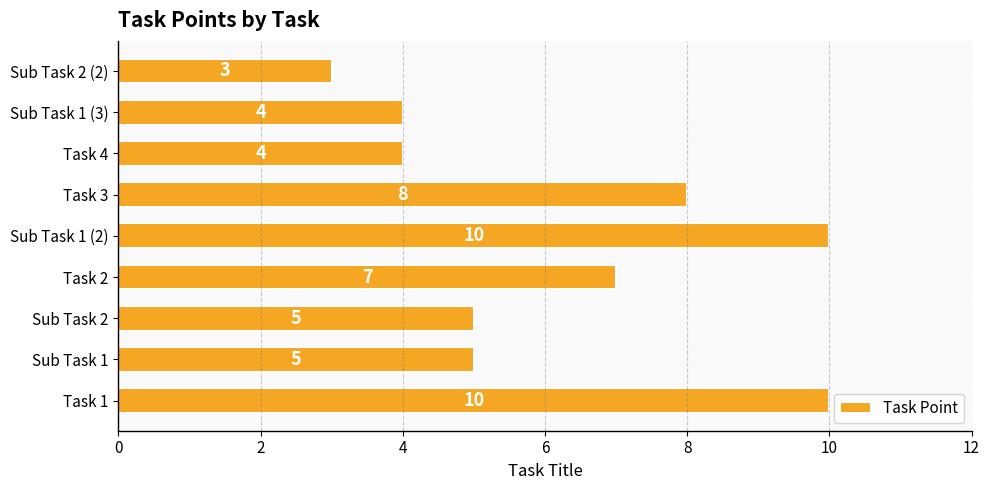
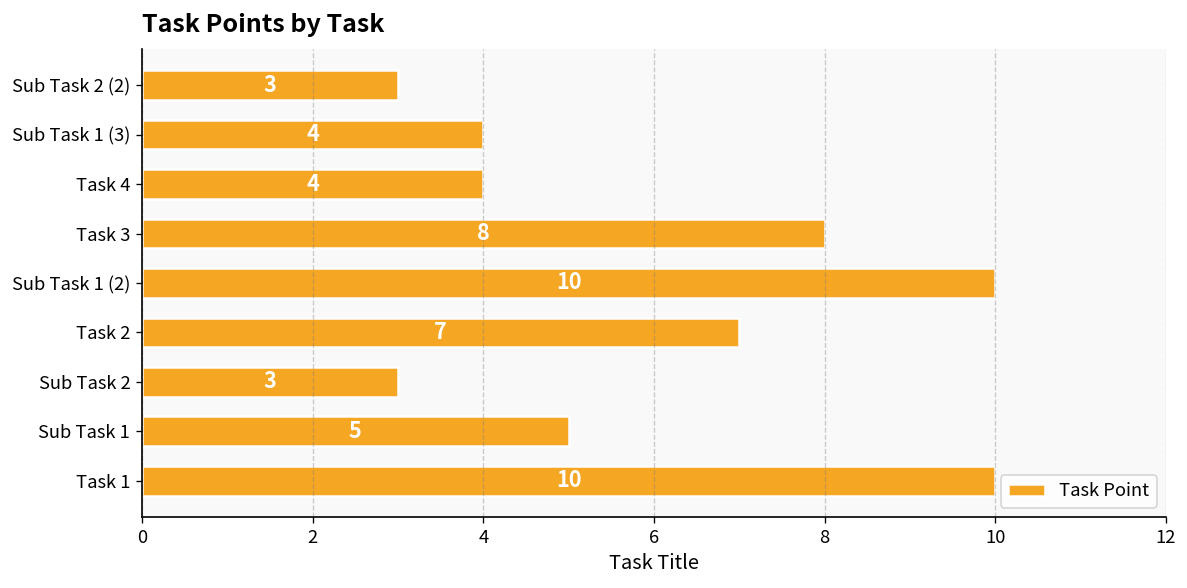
Sub Task 2: 5 -> 3
